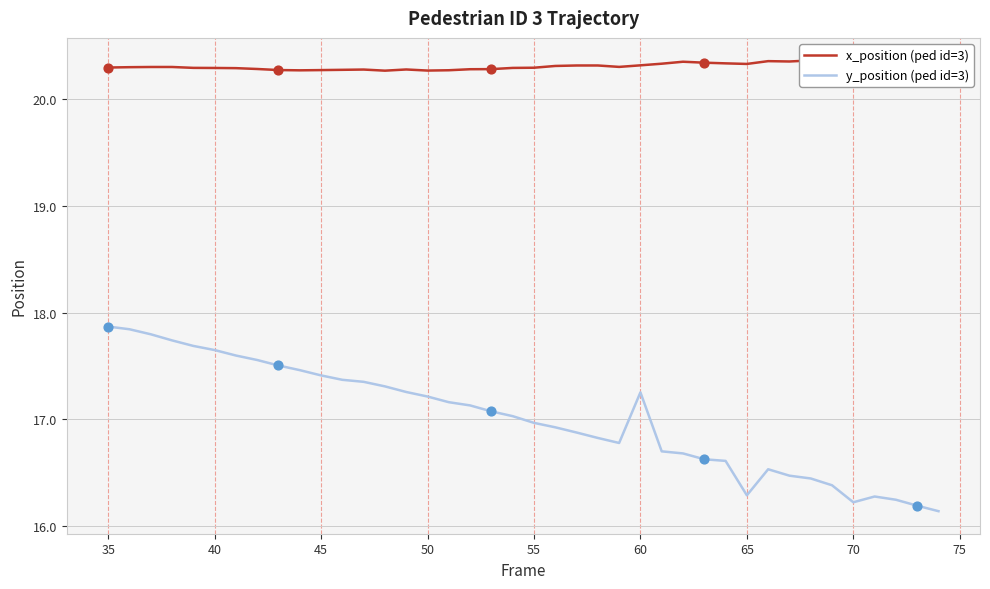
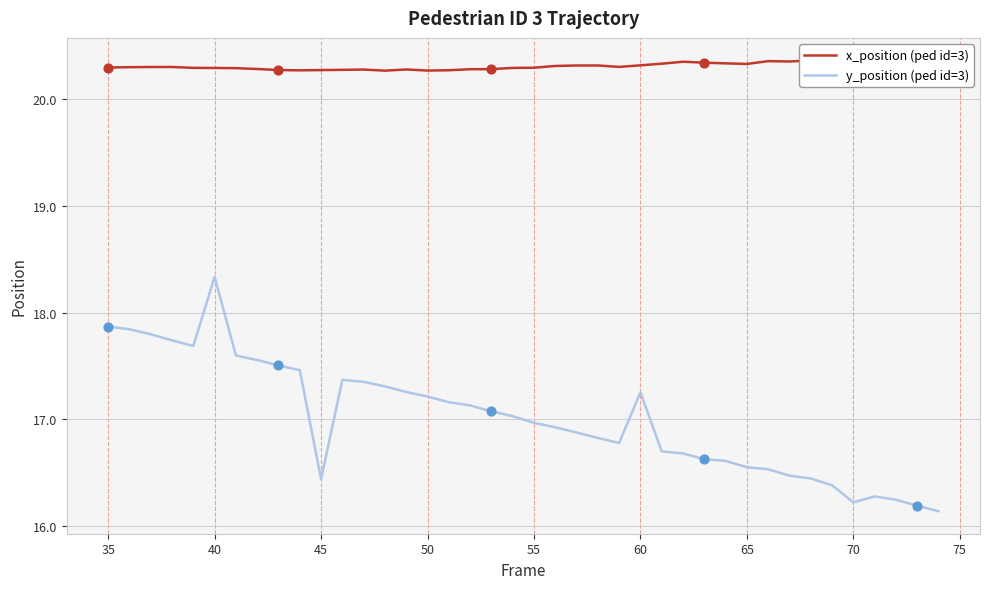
y_position (ped id=3), 40: 17.65 -> 18.34
y_position (ped id=3), 45: 17.41 -> 16.44
y_position (ped id=3), 65: 16.29 -> 16.55
